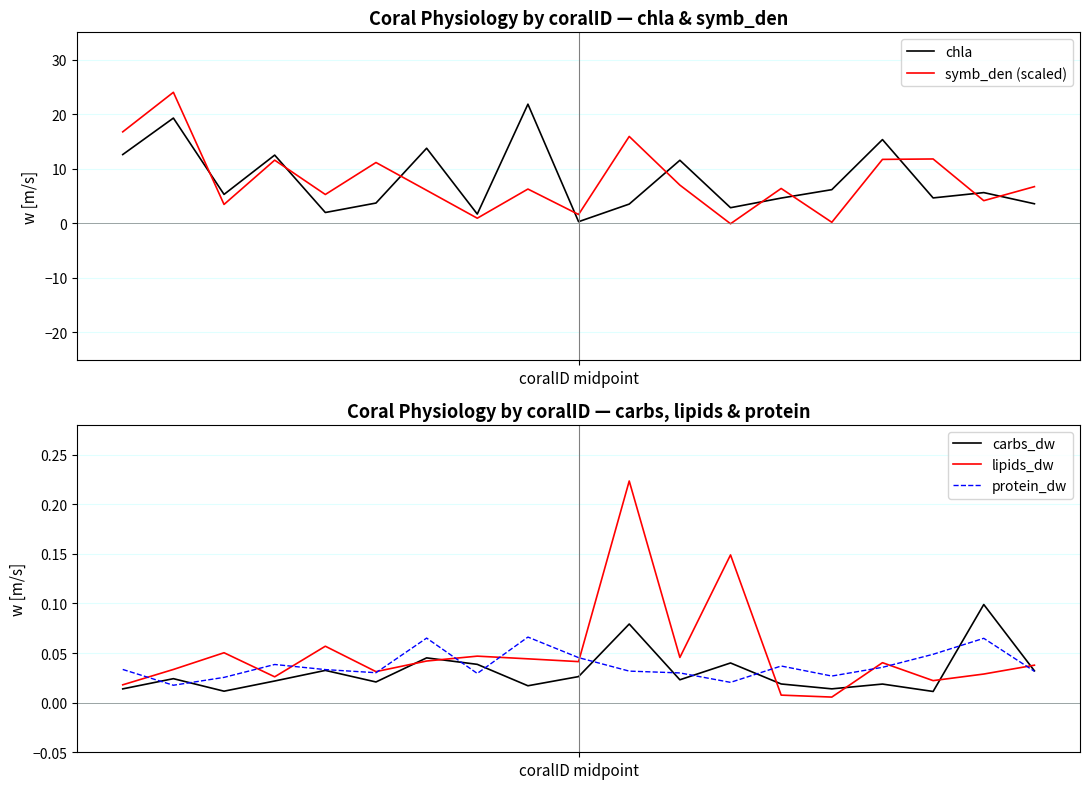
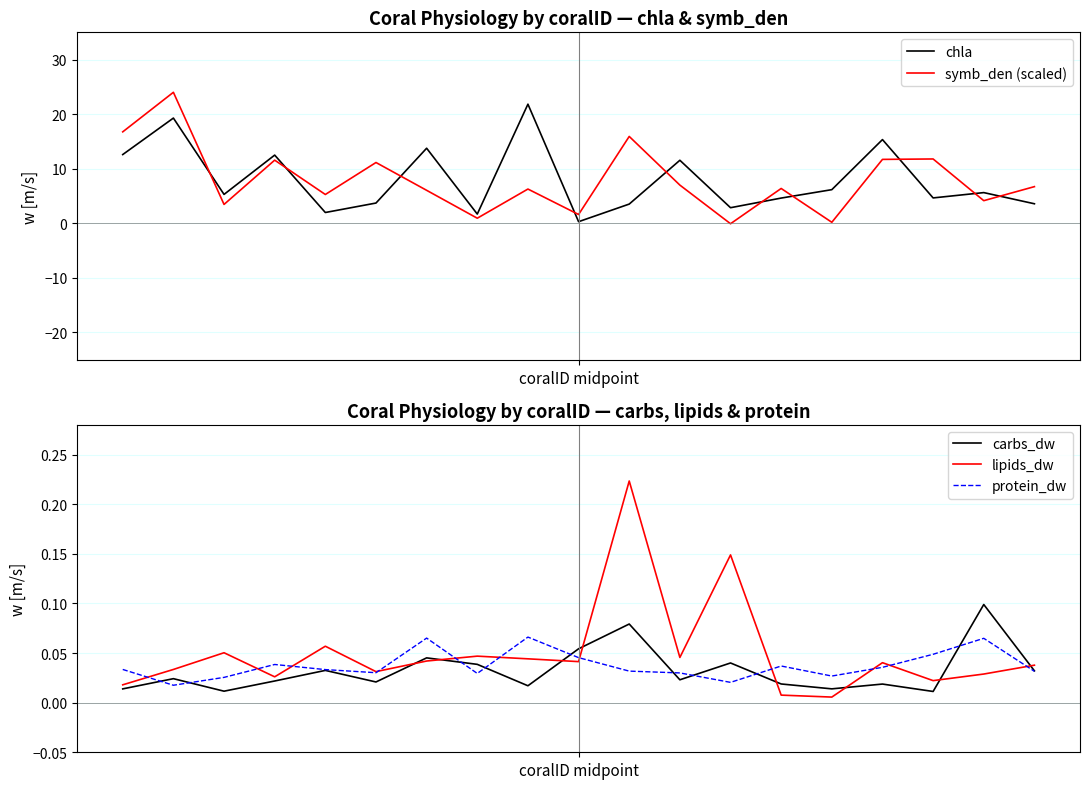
Coral Physiology by coralID — carbs, lipids & protein, carbs_dw, coralID midpoint: 0.03 -> 0.05
